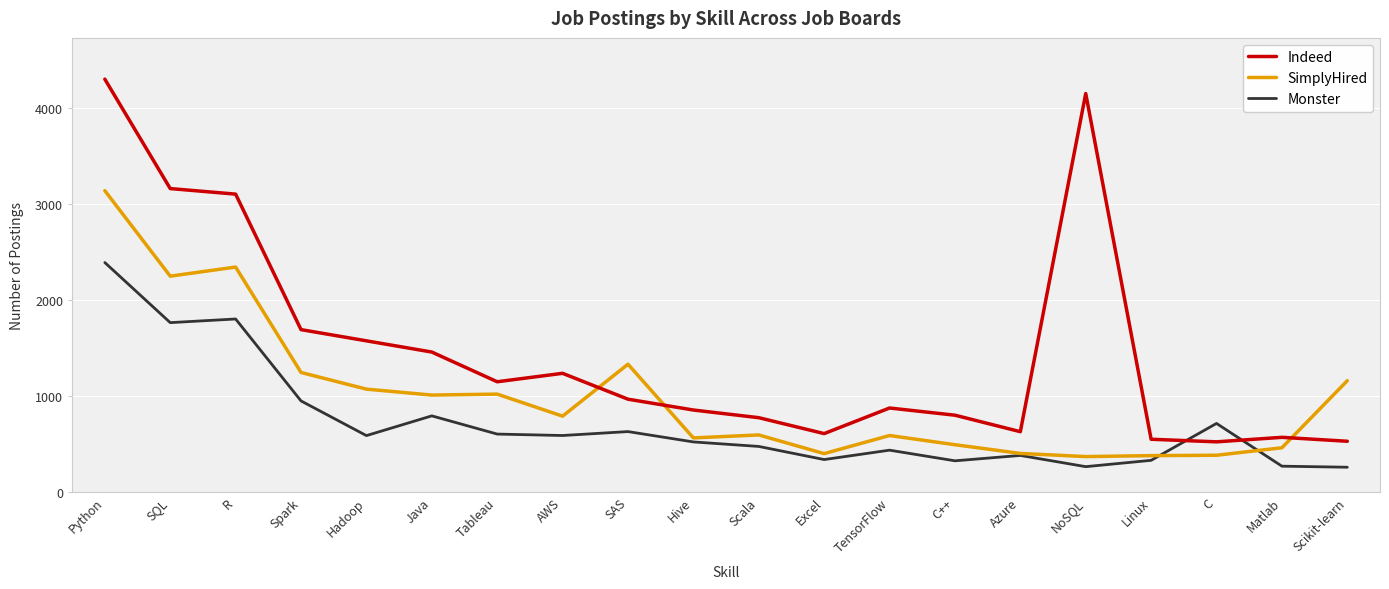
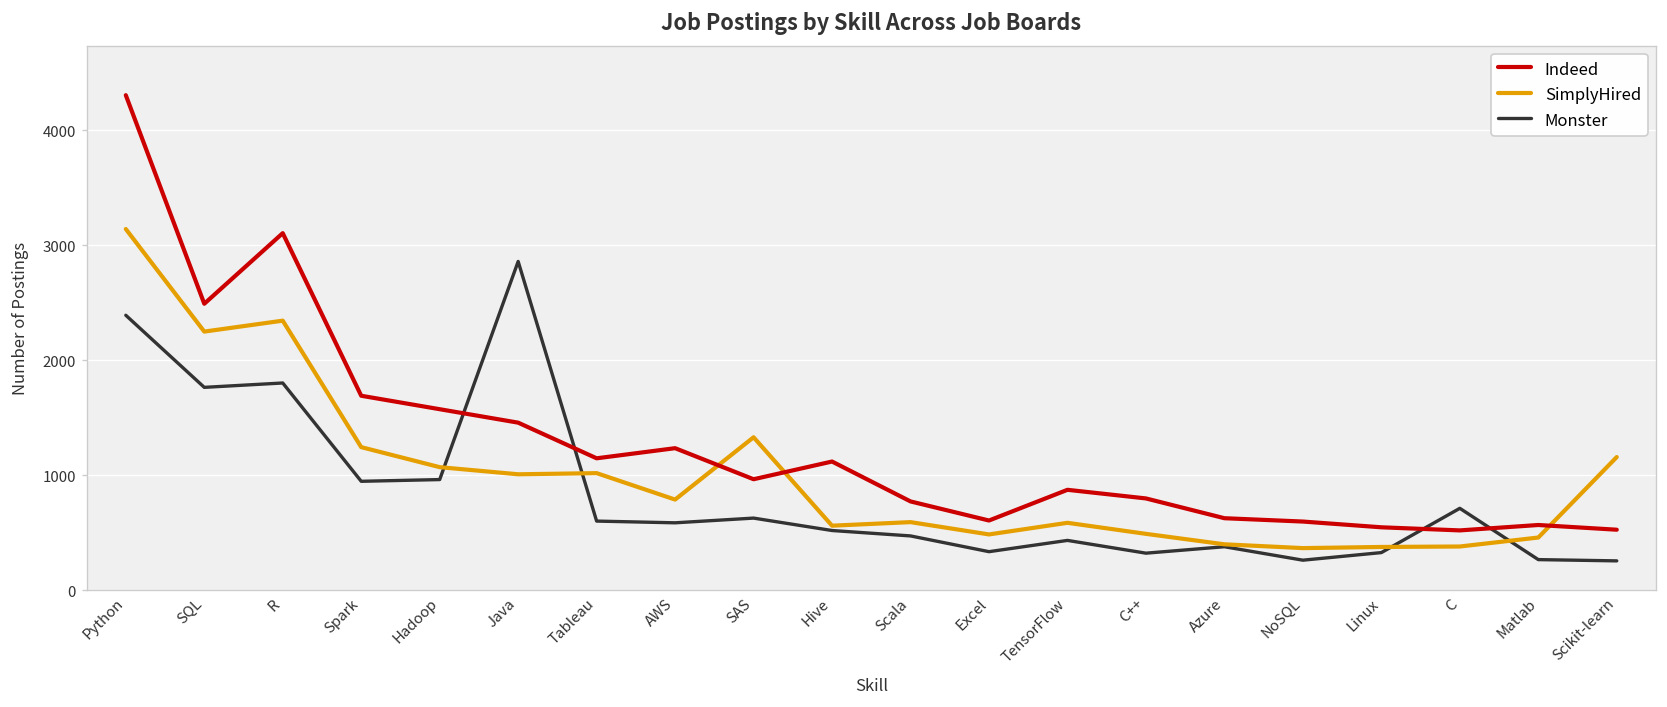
Indeed, SQL: 3200 -> 2500
Monster, Hadoop: 600 -> 1000
Monster, Java: 800 -> 2900
Indeed, Hive: 900 -> 1100
SimplyHired, Excel: 400 -> 500
Indeed, NoSQL: 4200 -> 600
